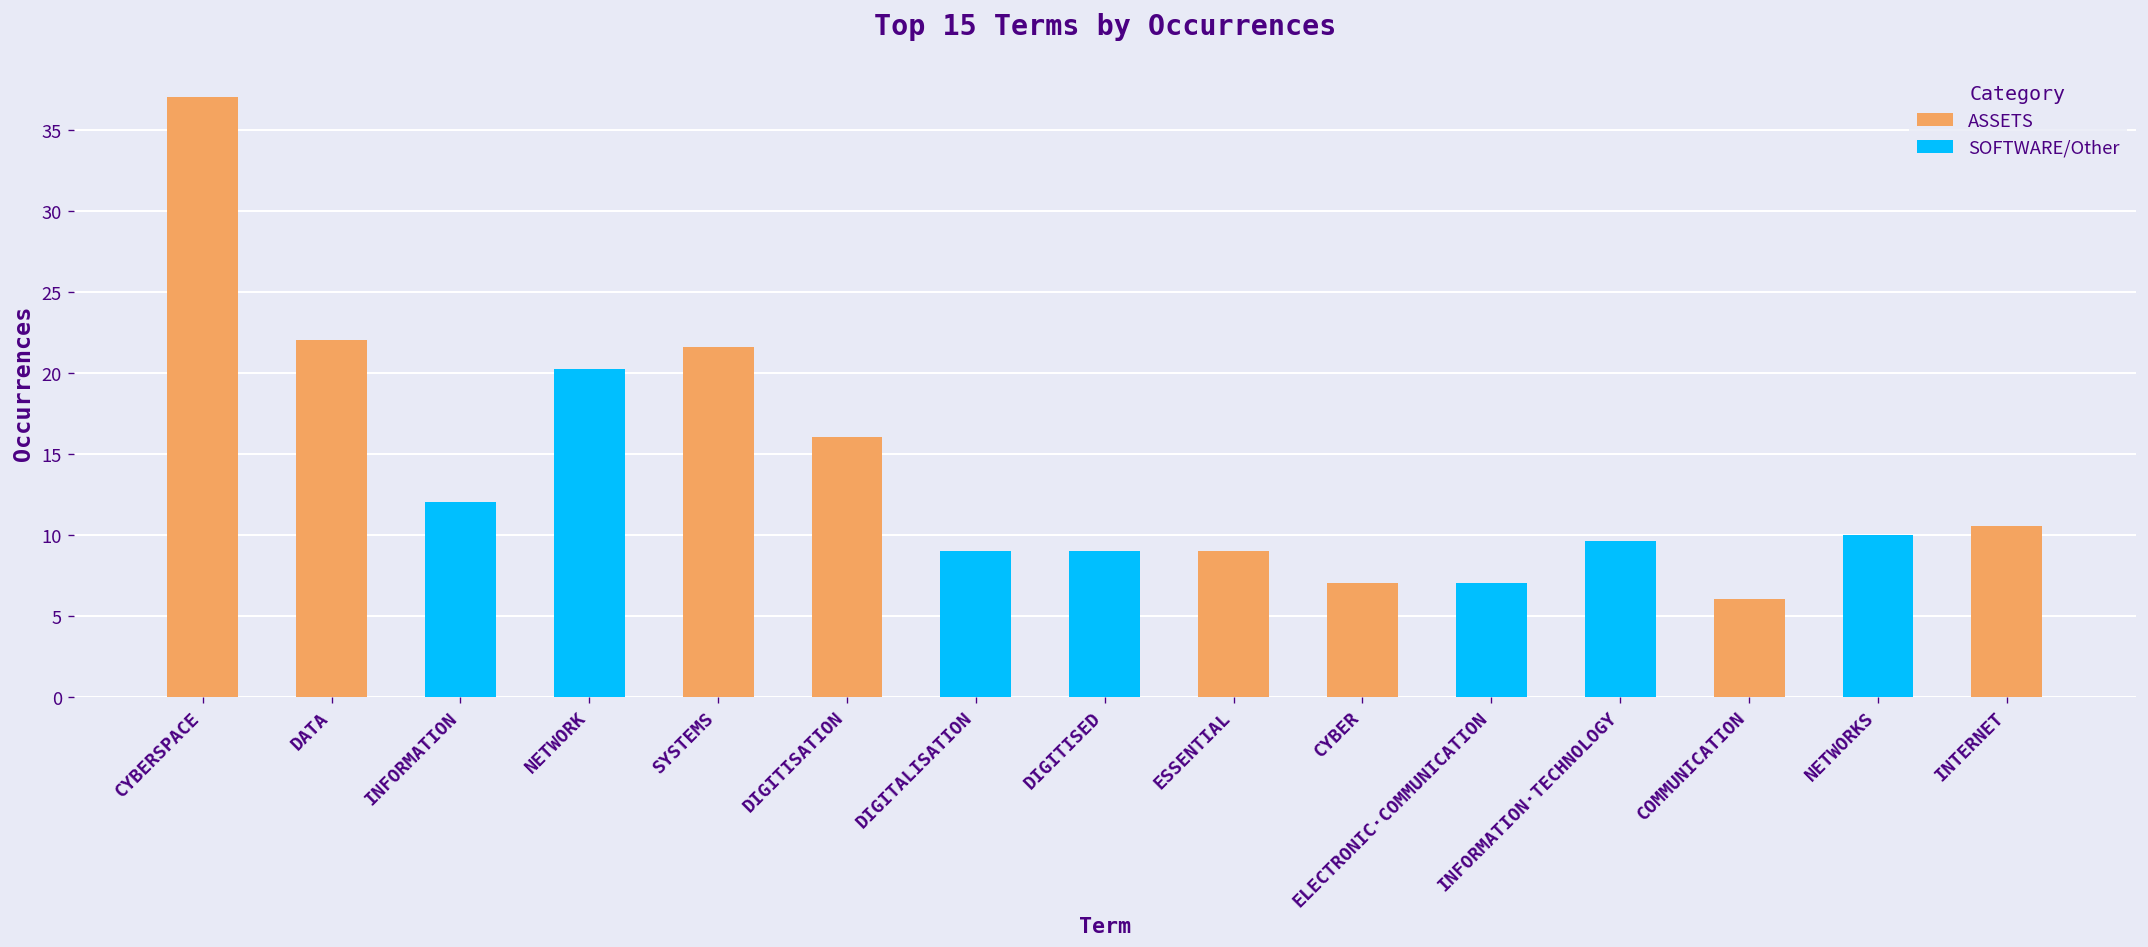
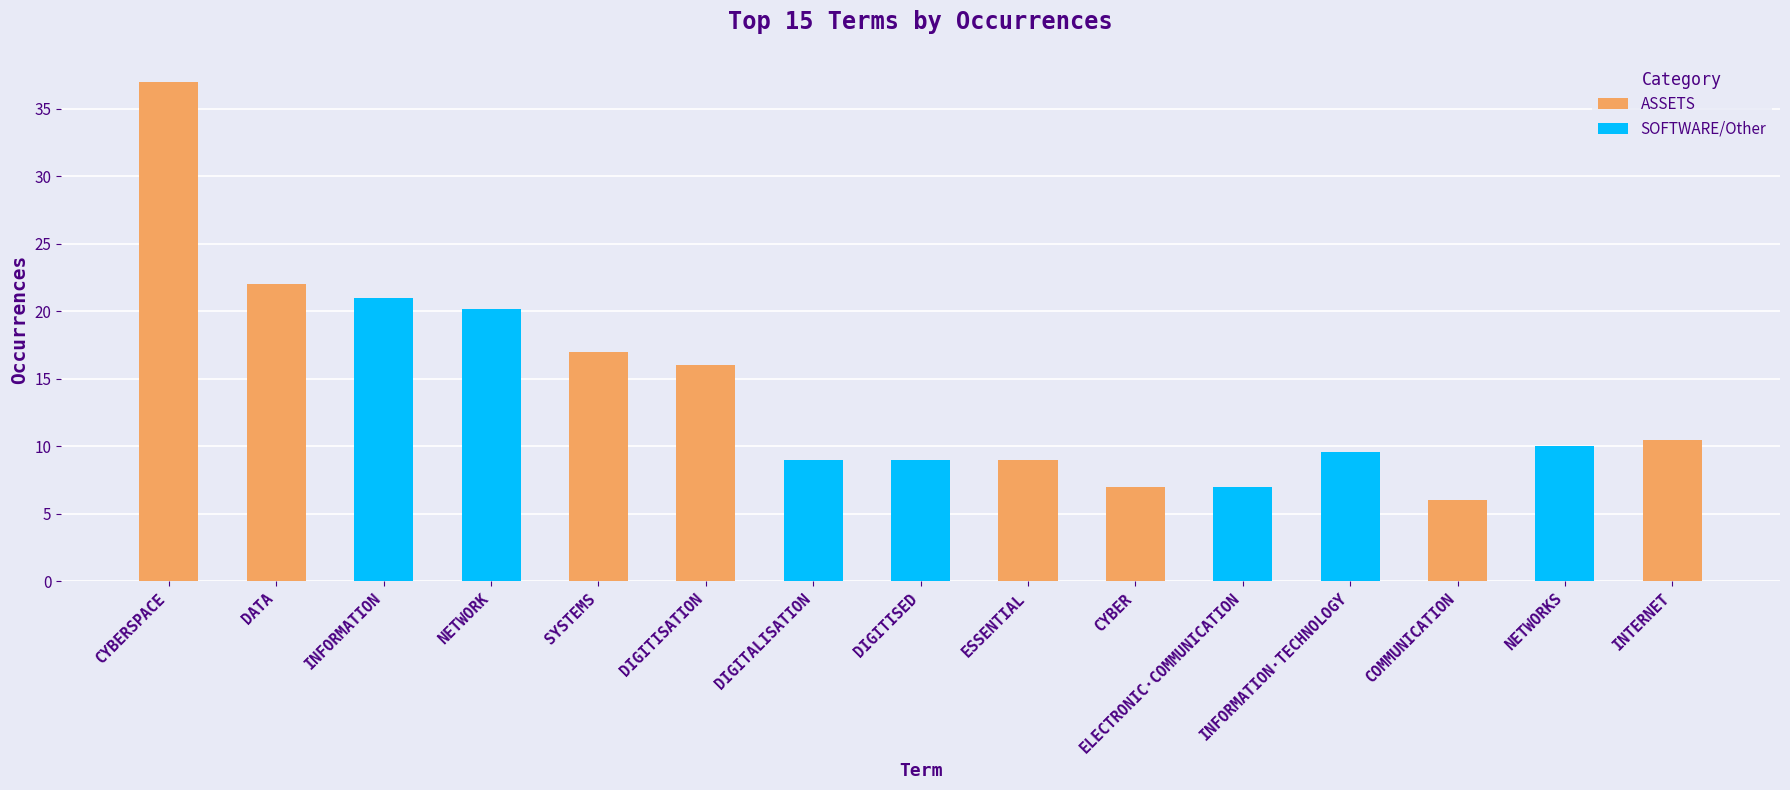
INFORMATION: 12 -> 21
SYSTEMS: 21.6 -> 17.0
